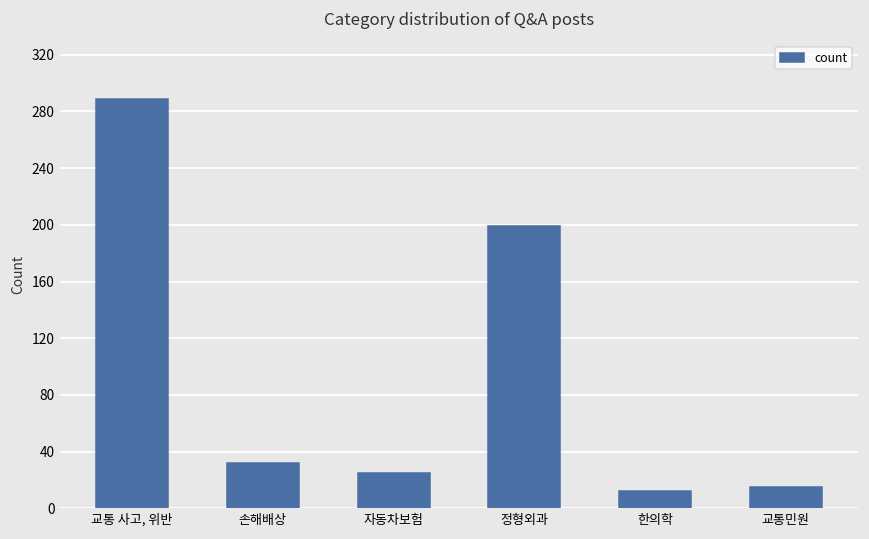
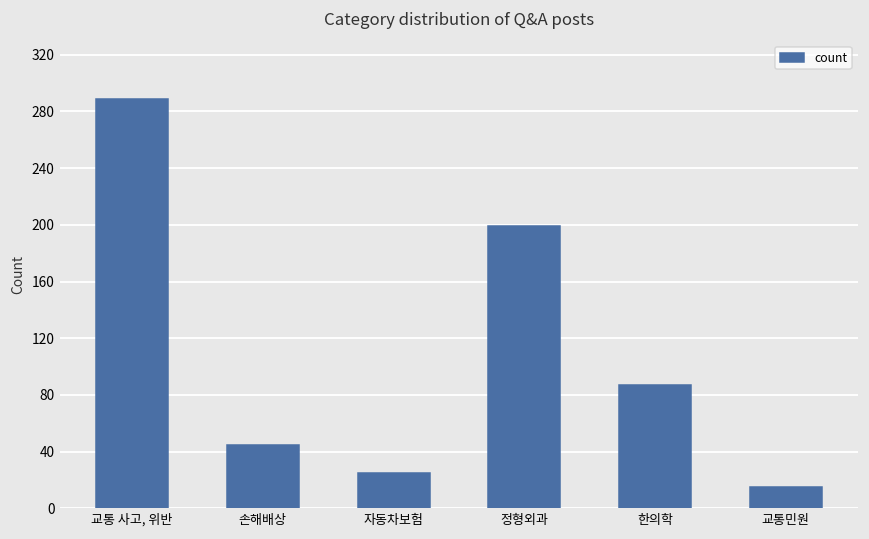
손해배상: 32 -> 45
한의학: 12 -> 87
